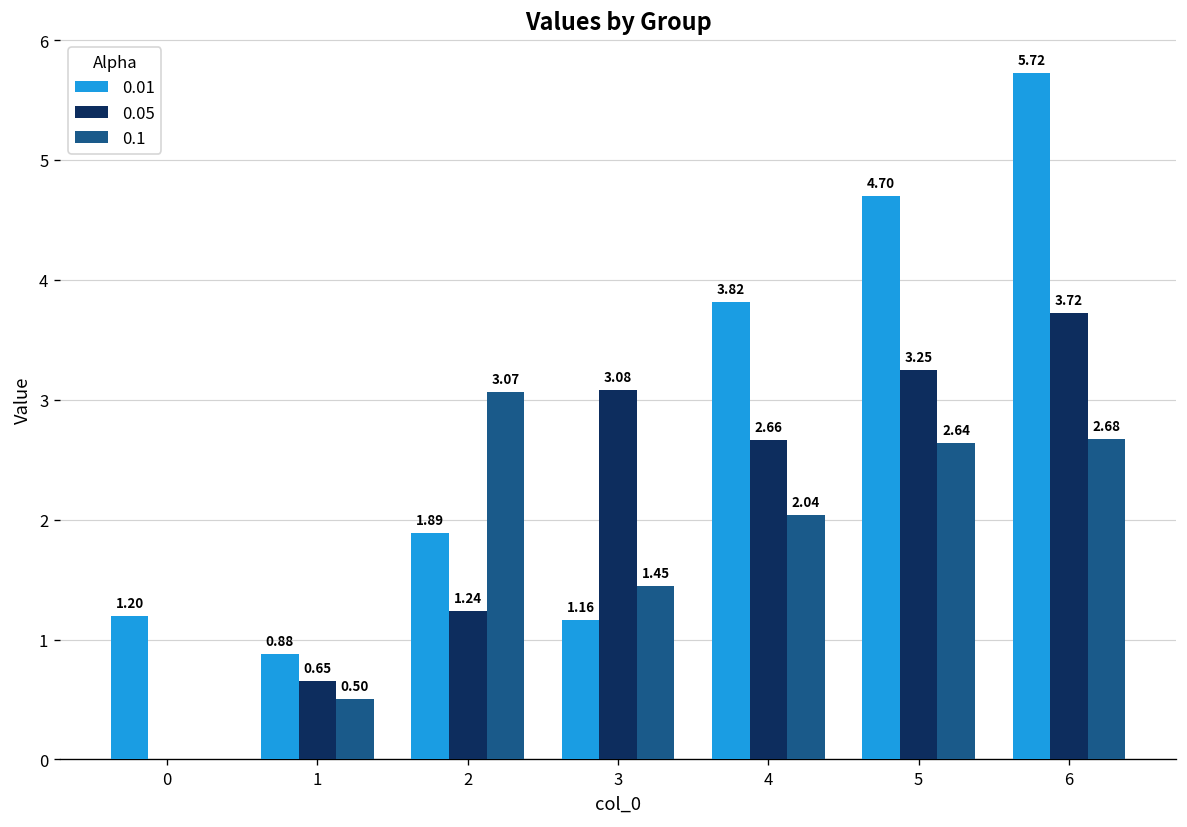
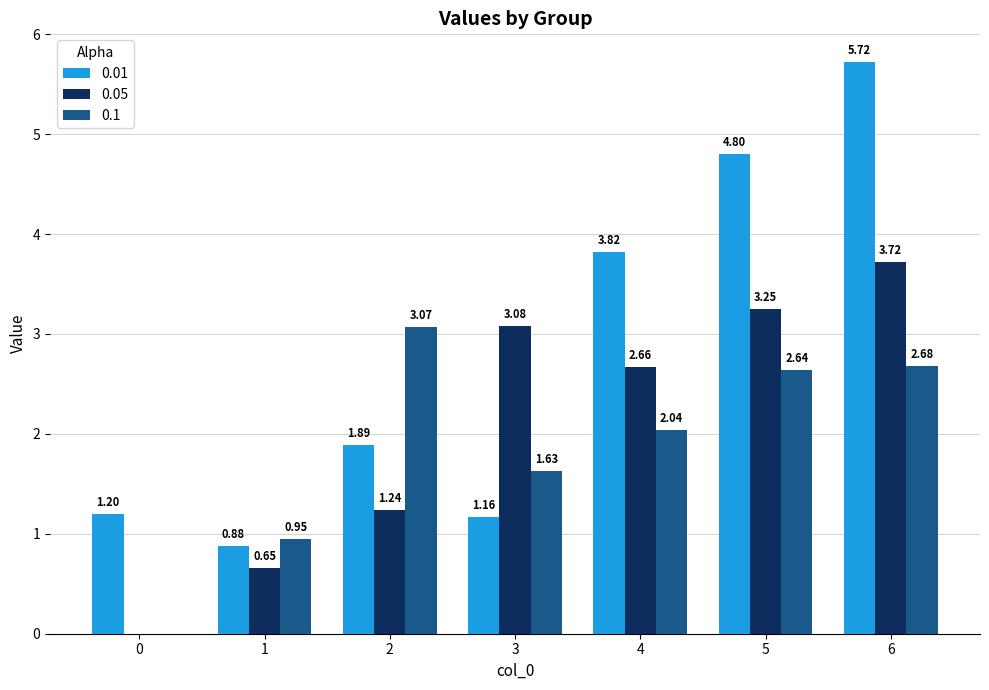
0.1, 1: 0.50 -> 0.95
0.1, 3: 1.45 -> 1.63
0.01, 5: 4.70 -> 4.80
